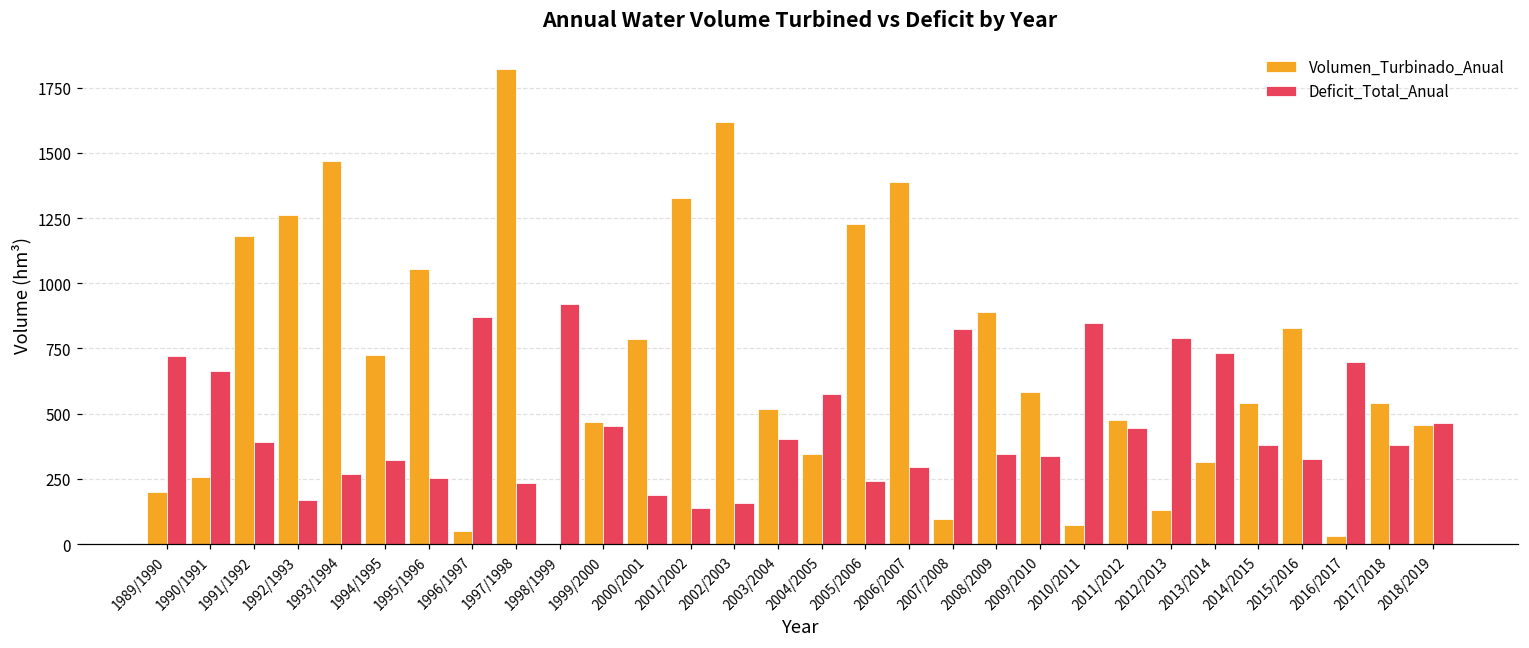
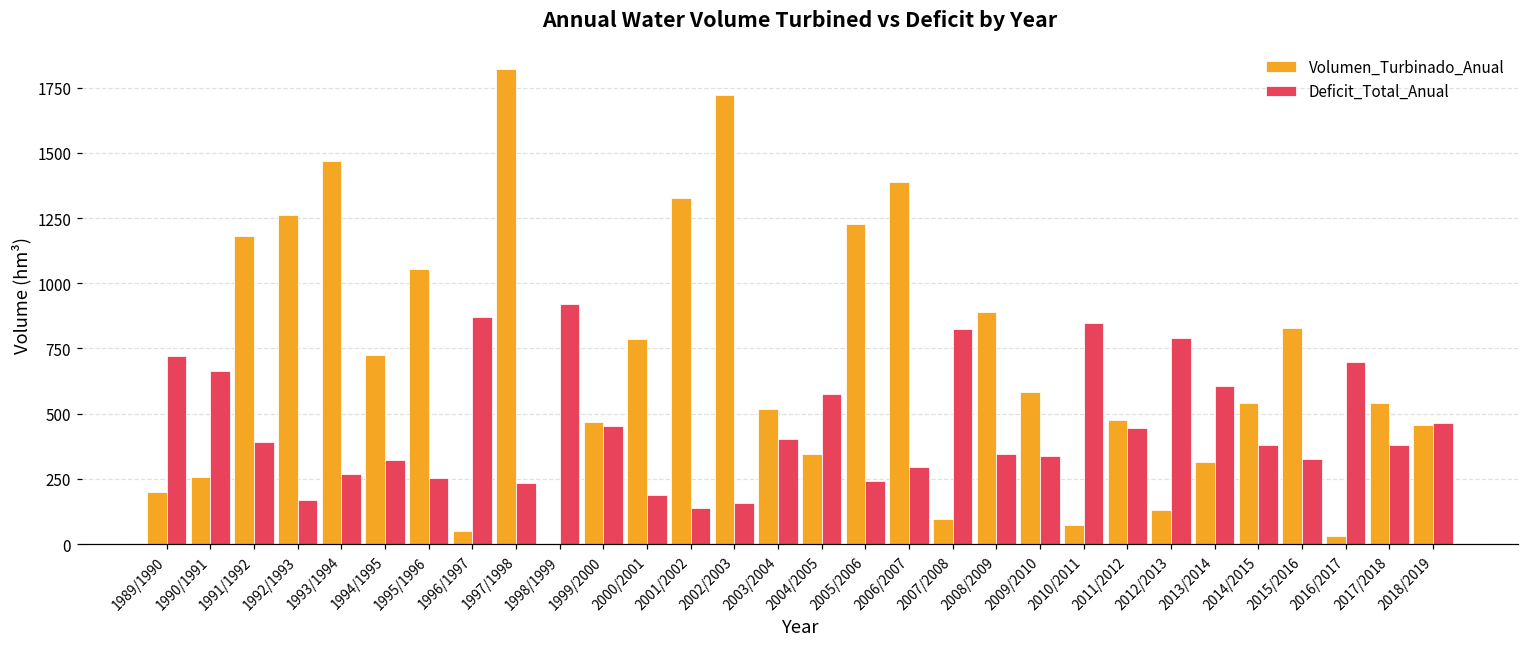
Volumen_Turbinado_Anual, 2002/2003: 1620 -> 1720
Deficit_Total_Anual, 2013/2014: 730 -> 600
